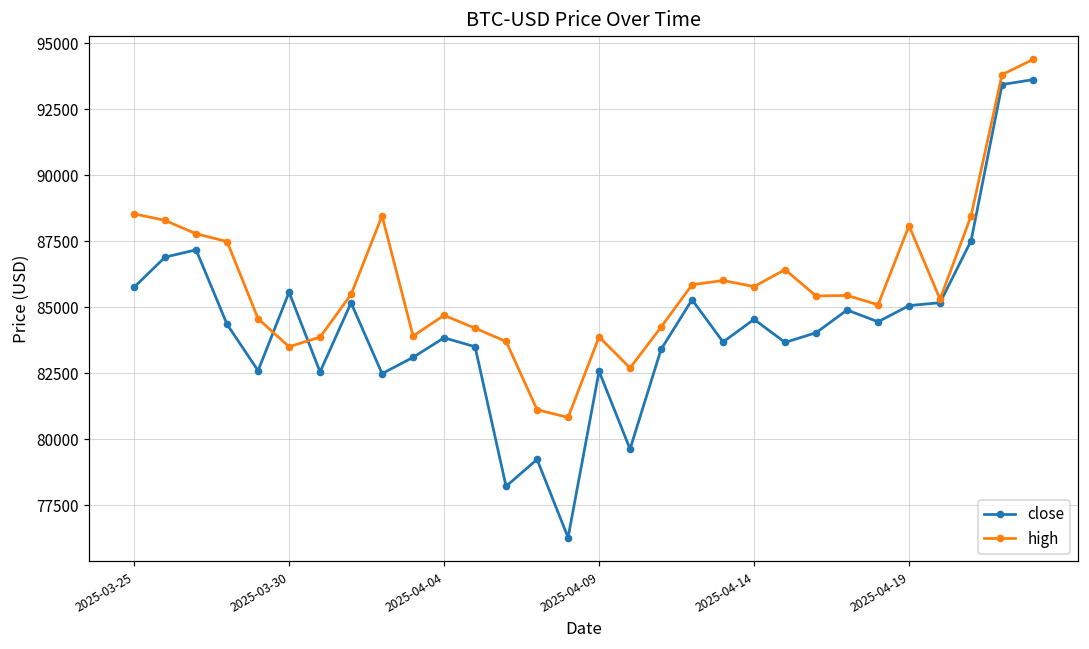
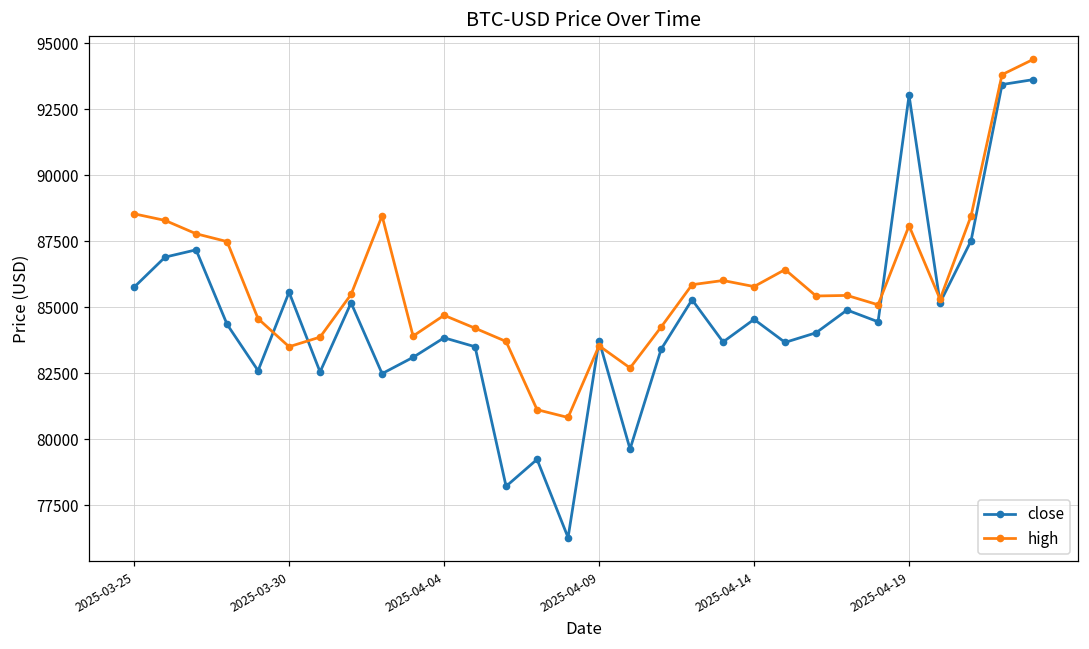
close, 2025-04-09: 82600 -> 83700
high, 2025-04-09: 83900 -> 83500
close, 2025-04-19: 85100 -> 93000
